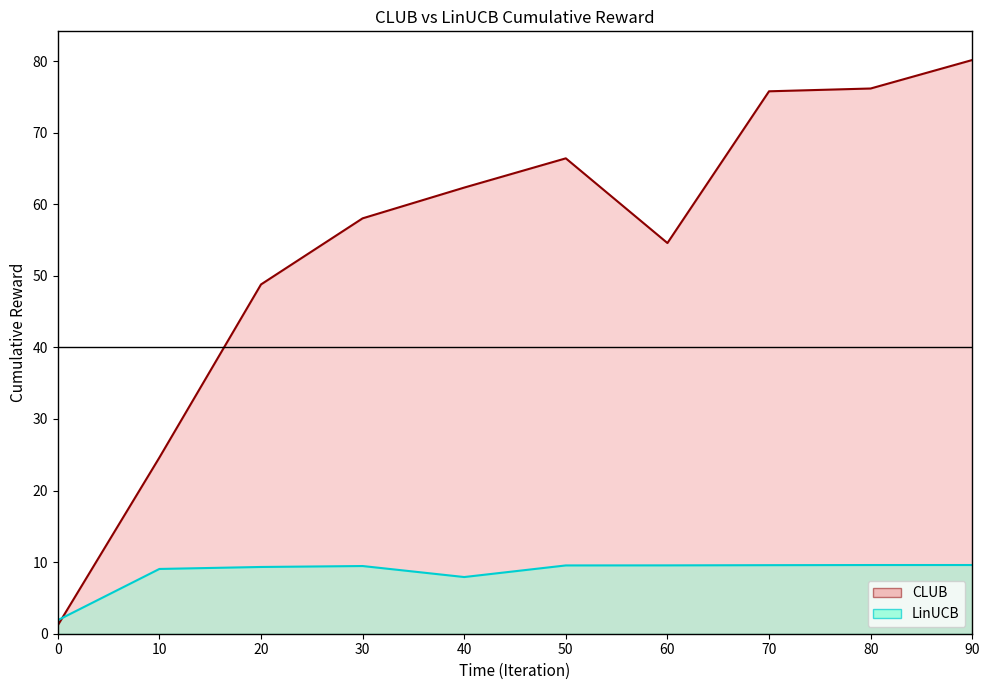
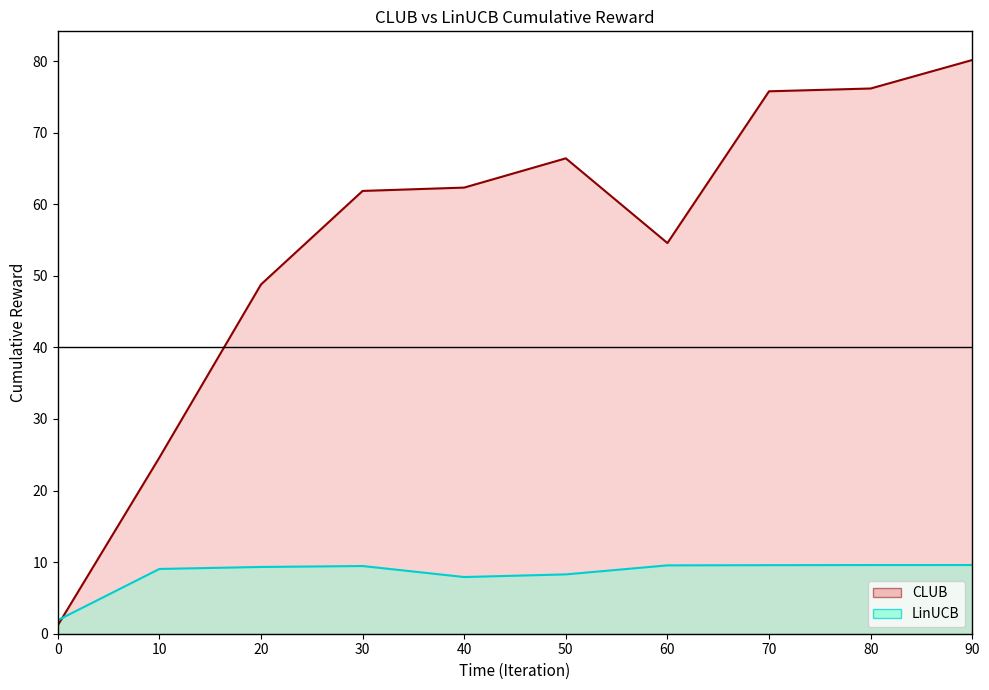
CLUB, 30: 58 -> 62
LinUCB, 50: 10 -> 8
